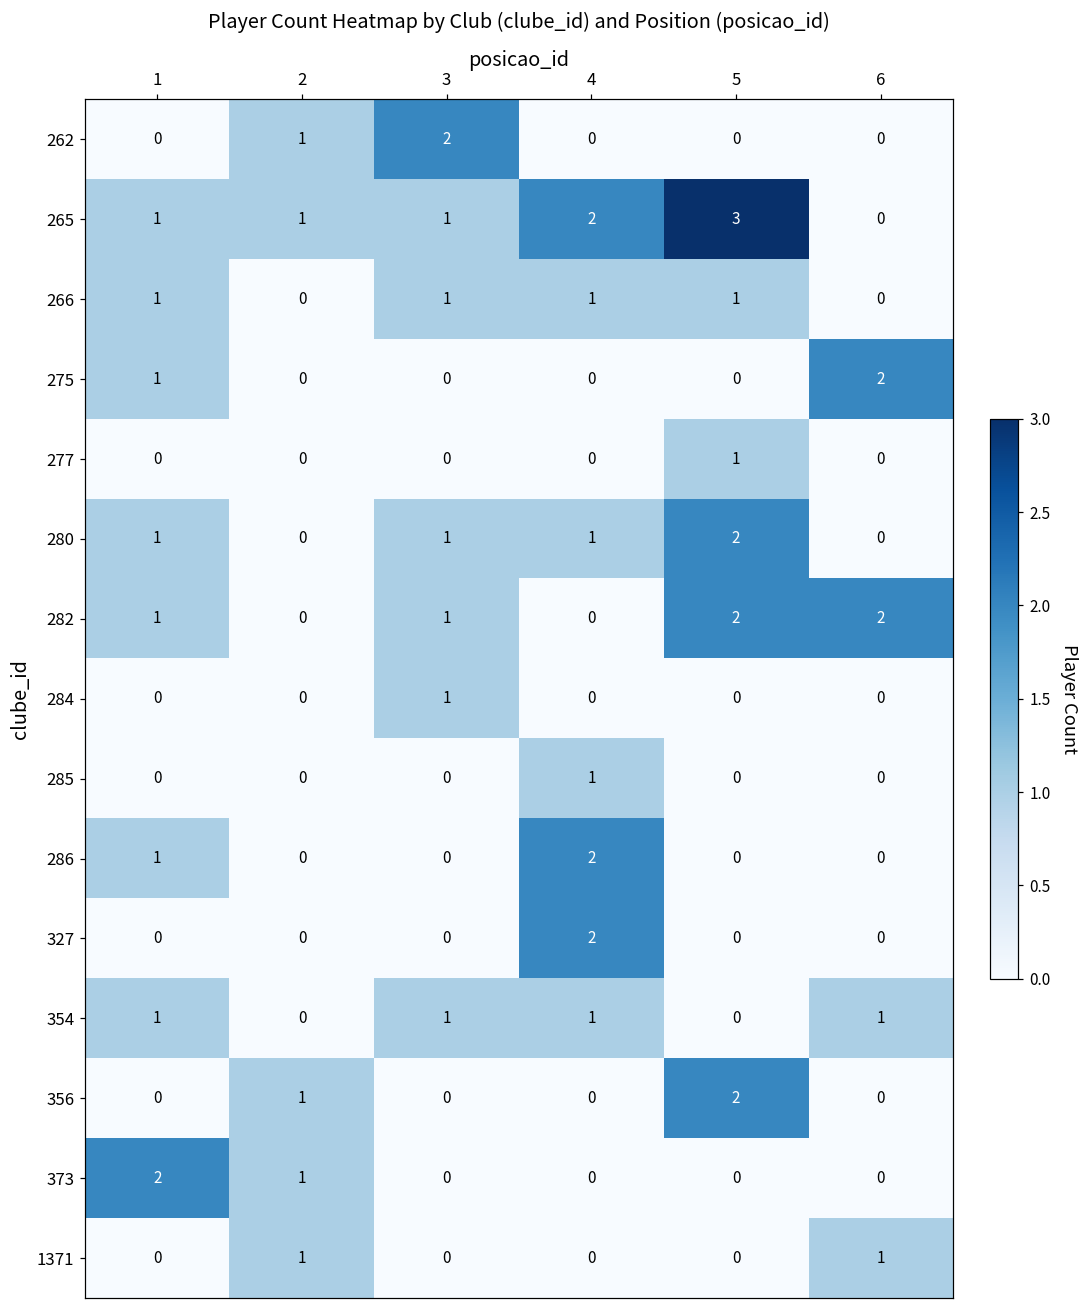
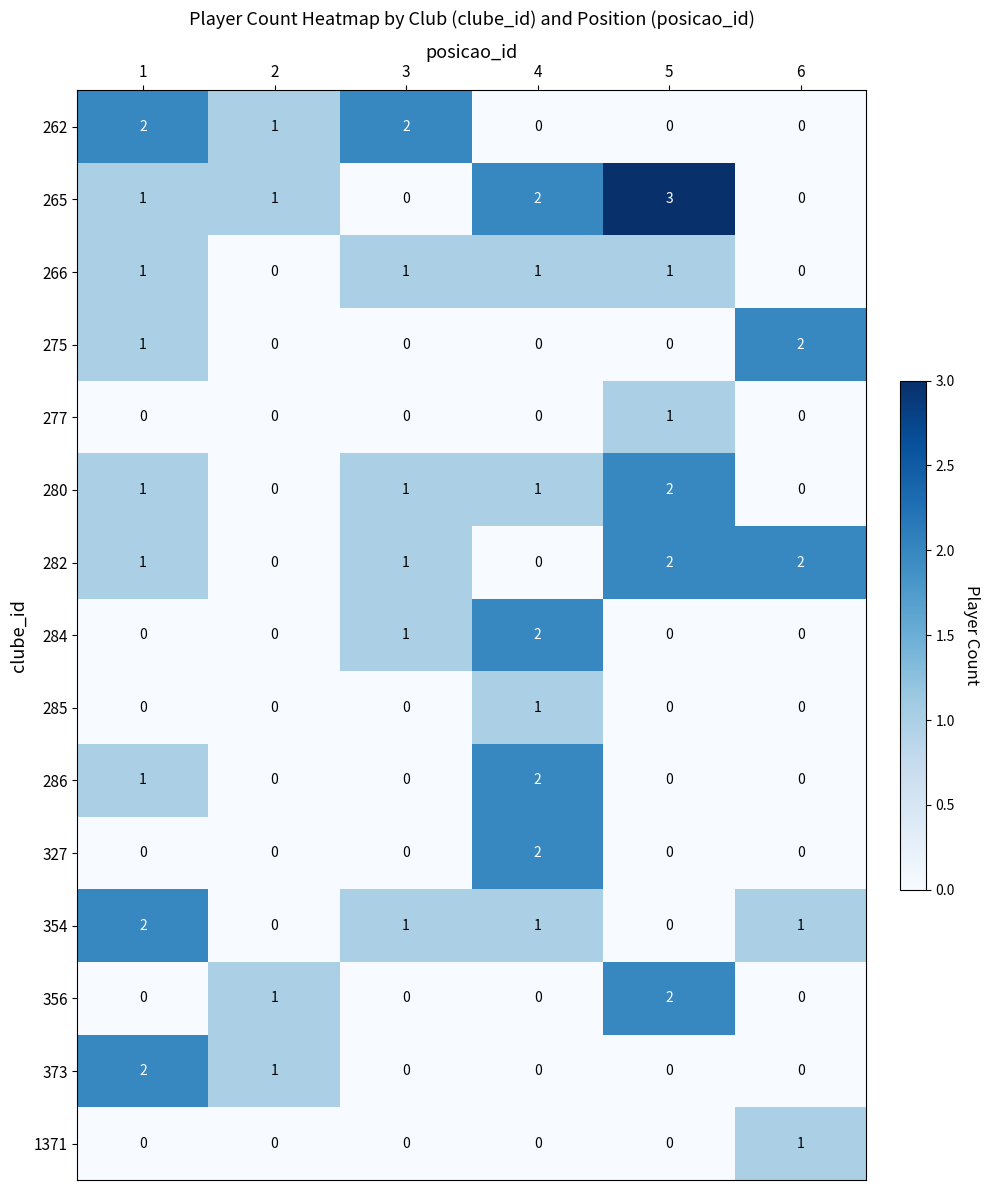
262, 1: 0 -> 2
265, 3: 1 -> 0
284, 4: 0 -> 2
354, 1: 1 -> 2
1371, 2: 1 -> 0
